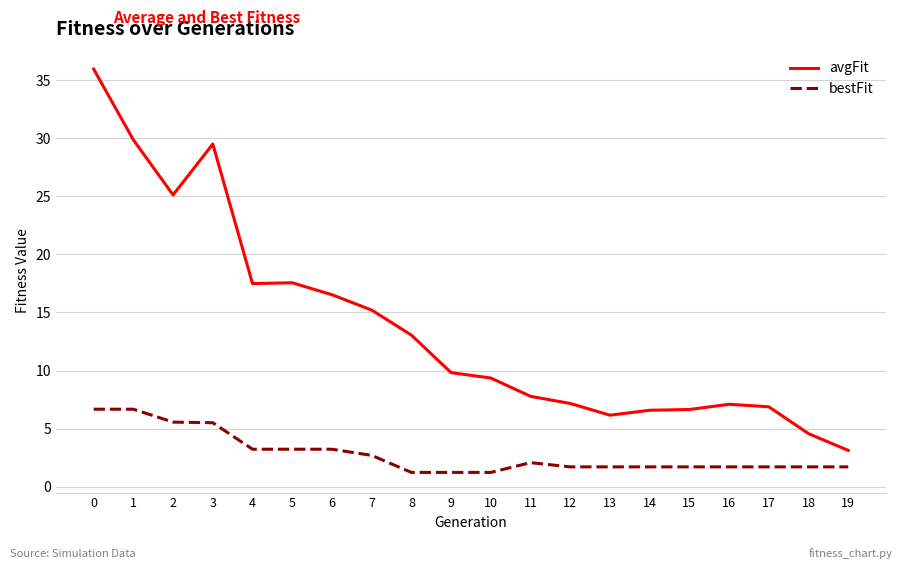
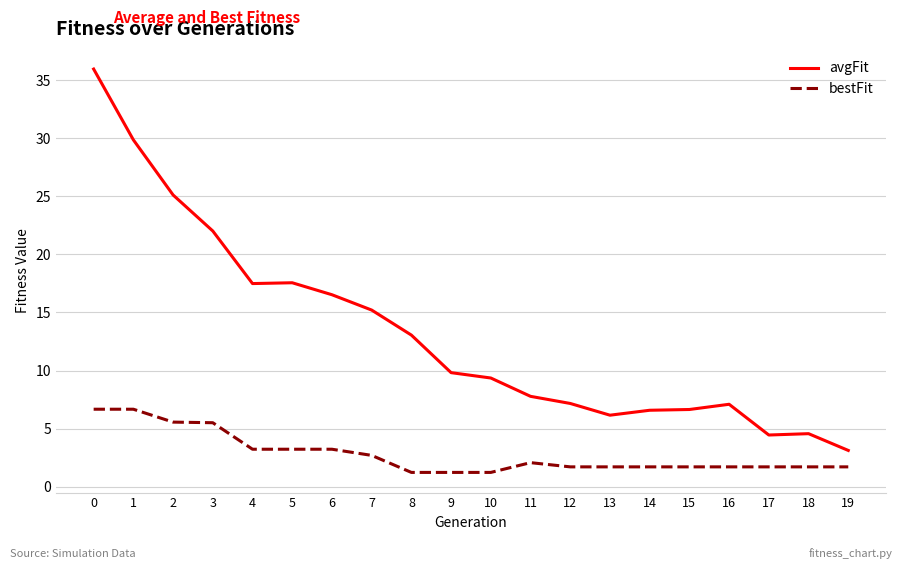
avgFit, 3: 29.5 -> 22.0
avgFit, 17: 6.9 -> 4.5
